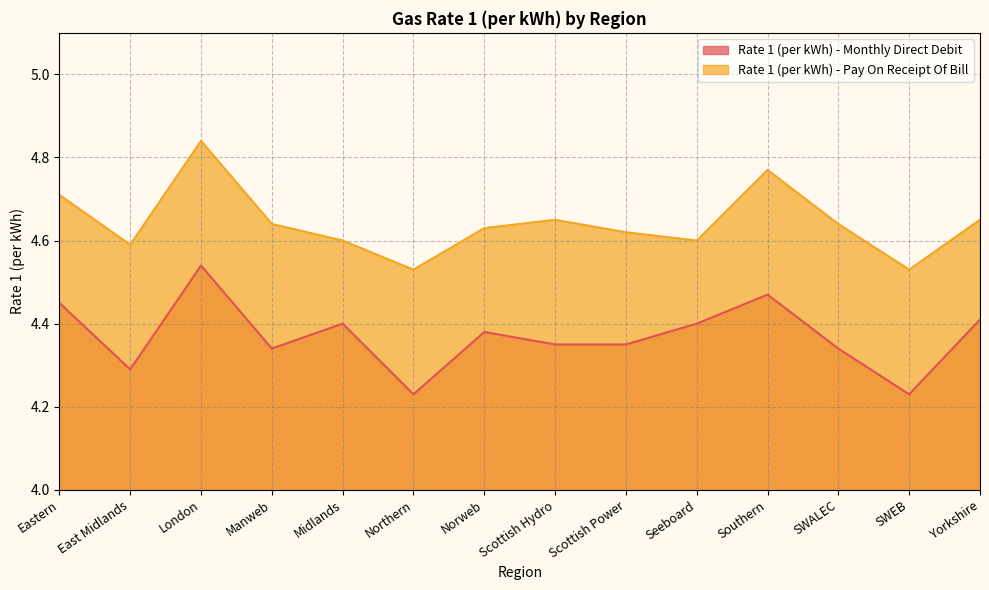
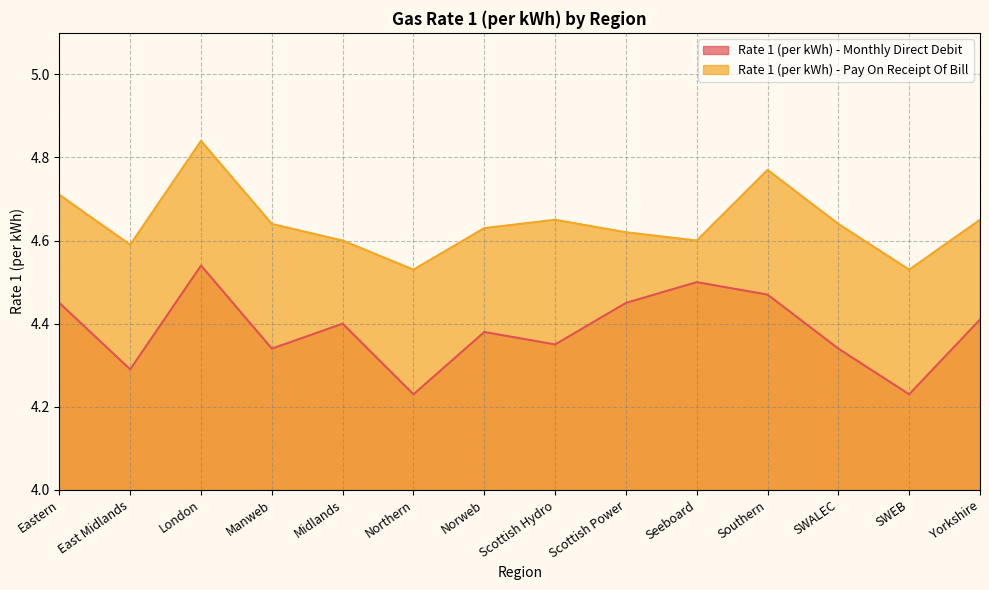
Rate 1 (per kWh) - Monthly Direct Debit, Scottish Power: 4.35 -> 4.45
Rate 1 (per kWh) - Monthly Direct Debit, Seeboard: 4.4 -> 4.5
